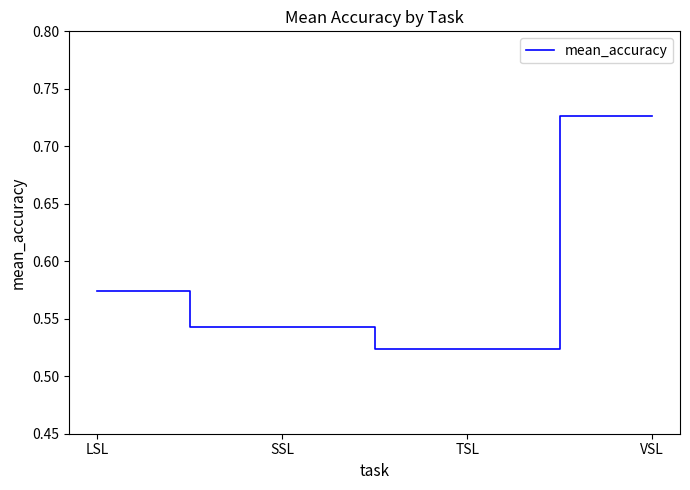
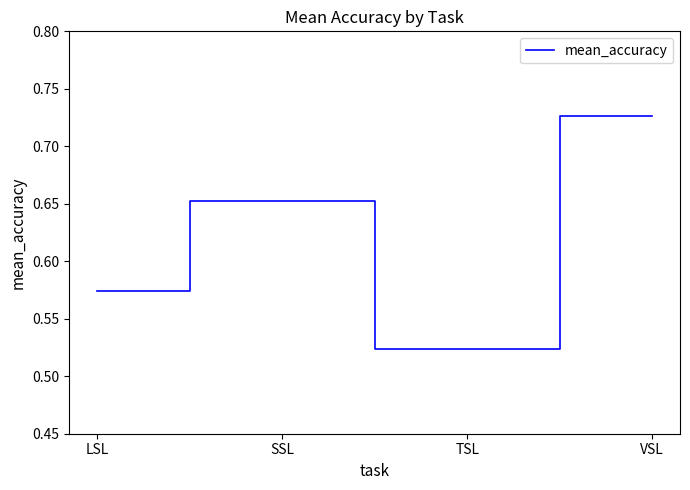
SSL: 0.543 -> 0.652
